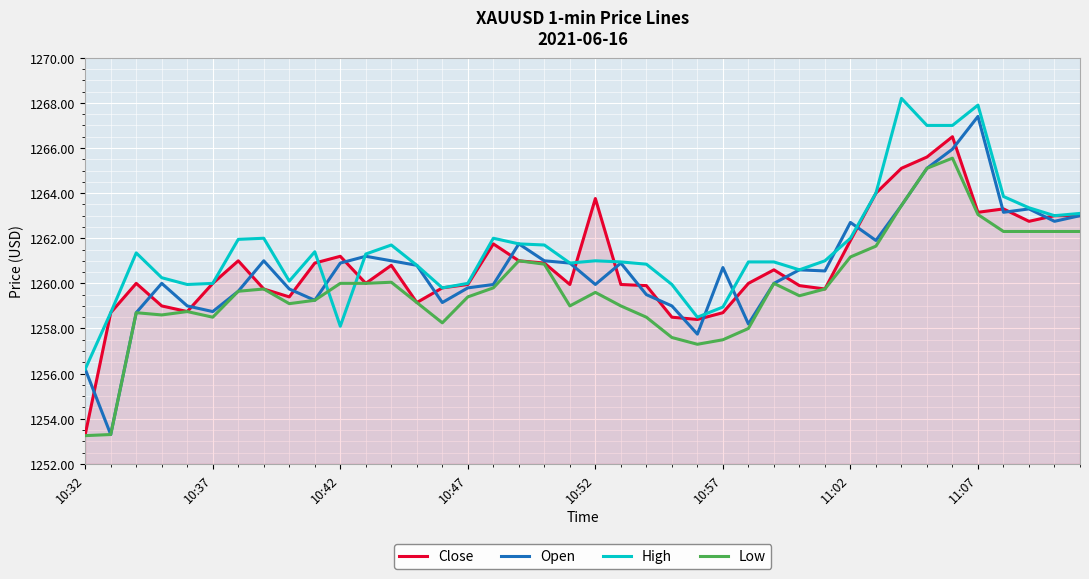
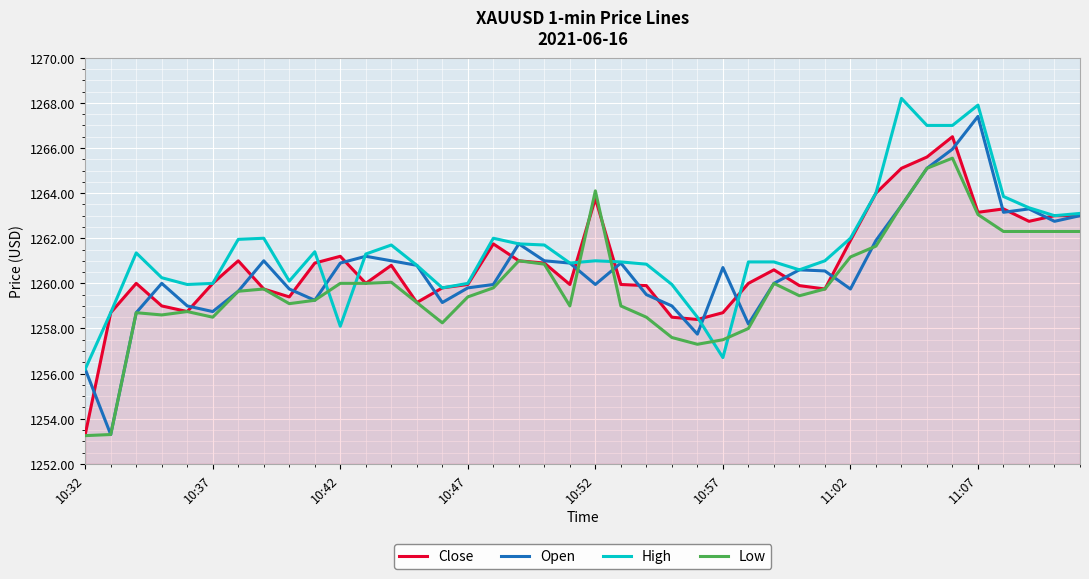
Low, 10:52: 1259.6 -> 1264.1
High, 10:57: 1259.0 -> 1256.7
Open, 11:02: 1262.7 -> 1259.8
